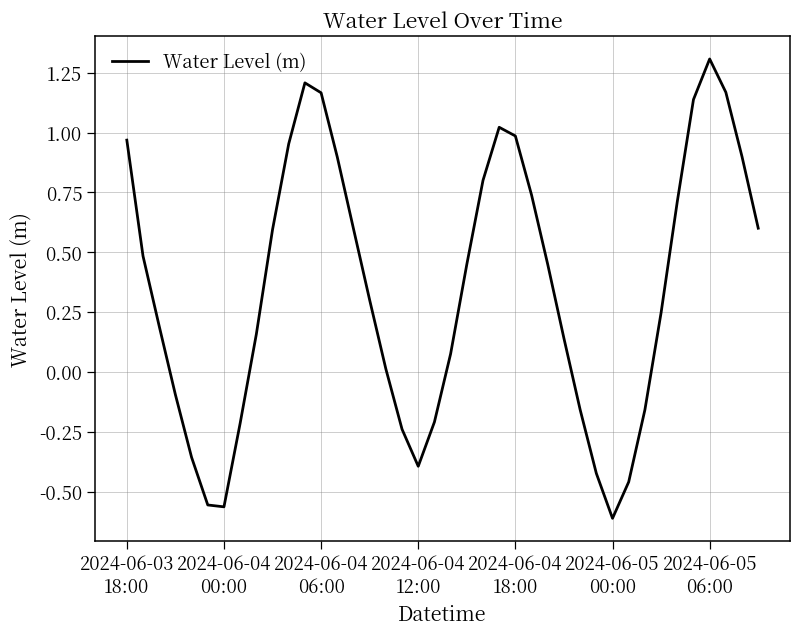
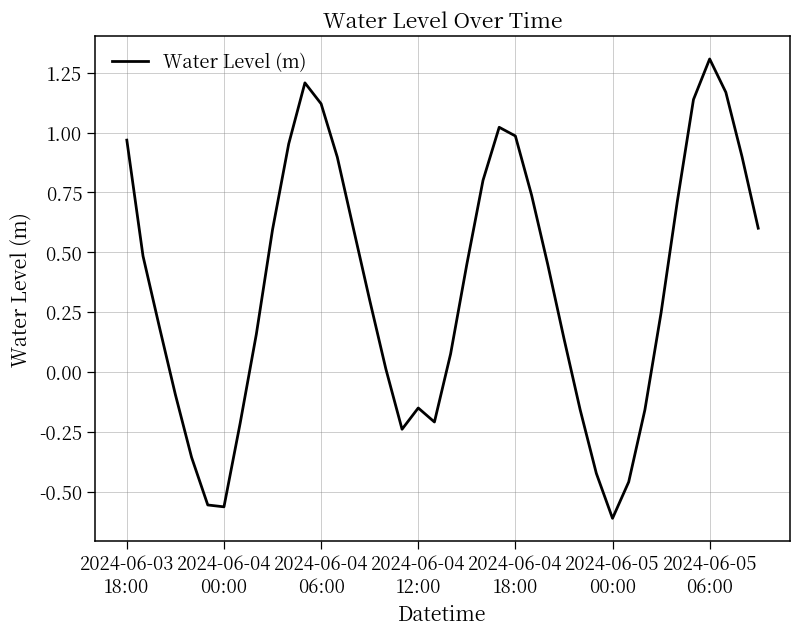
2024-06-04 06:00: 1.17 -> 1.12
2024-06-04 12:00: -0.39 -> -0.15
